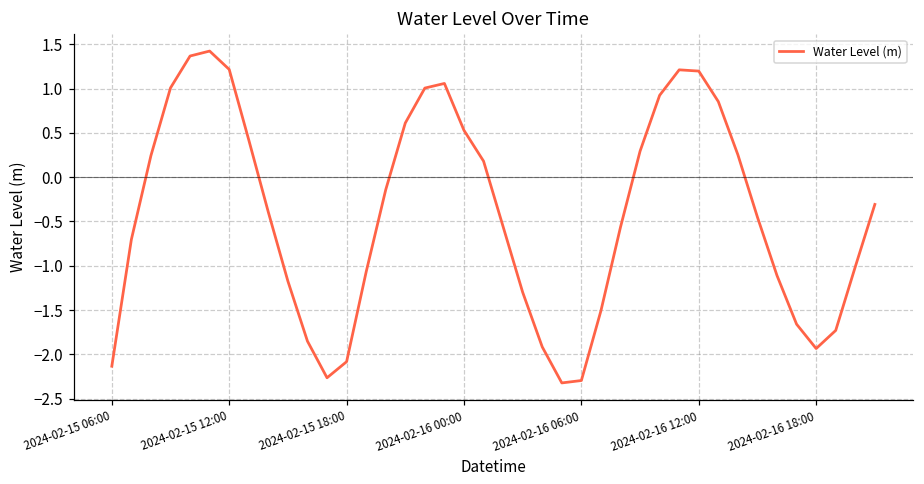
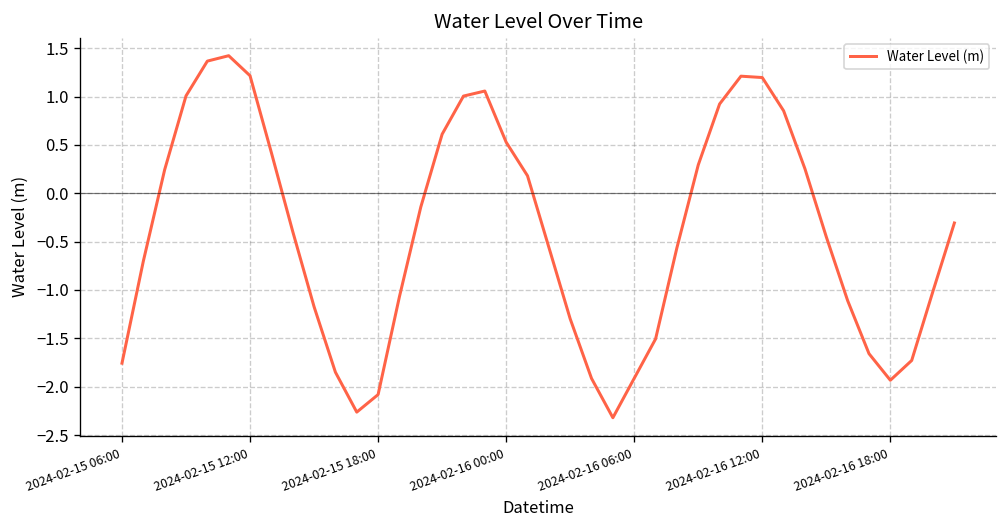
2024-02-15 06:00: -2.1 -> -1.8
2024-02-16 06:00: -2.3 -> -1.9
